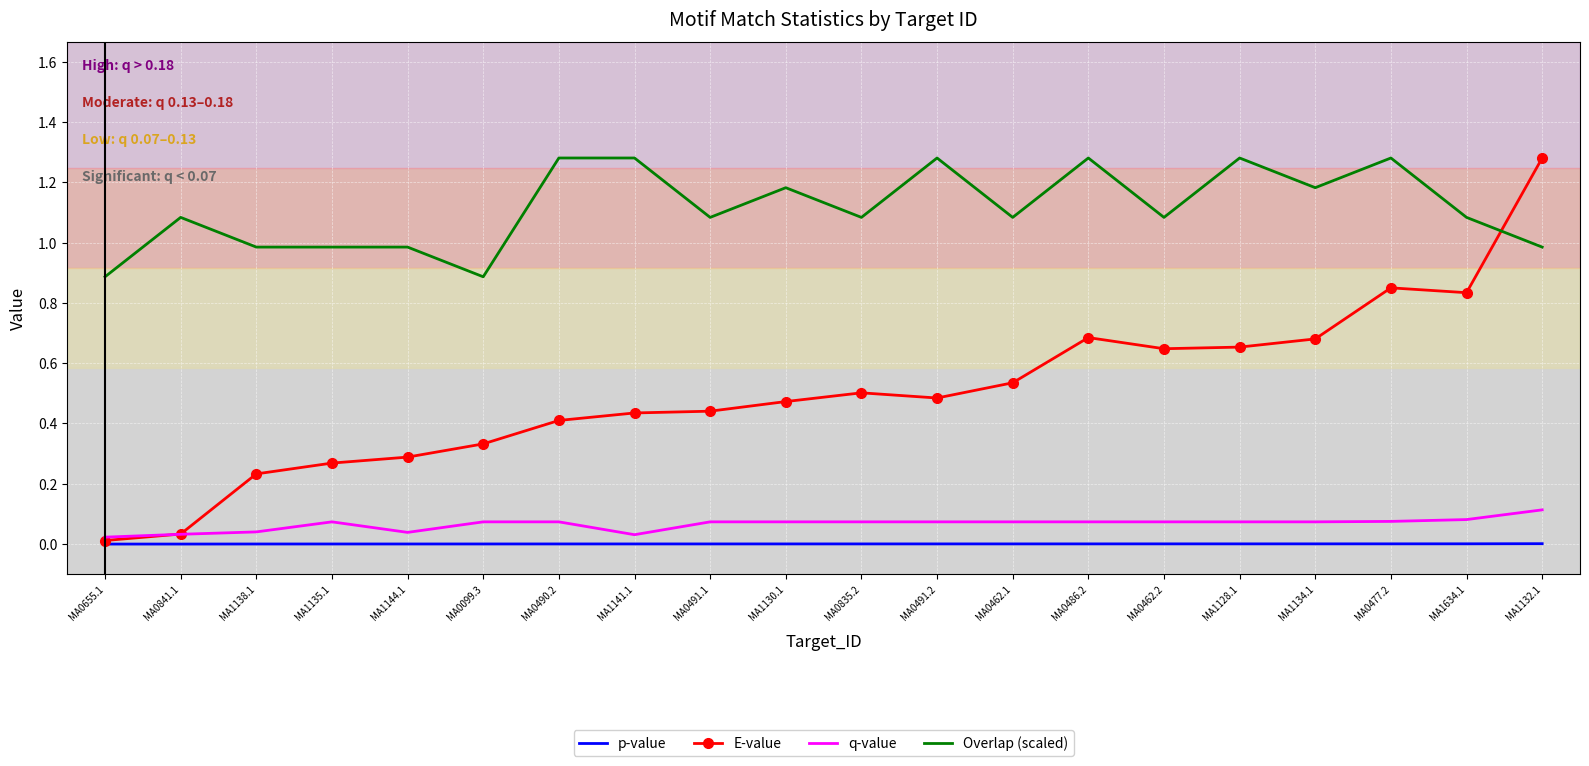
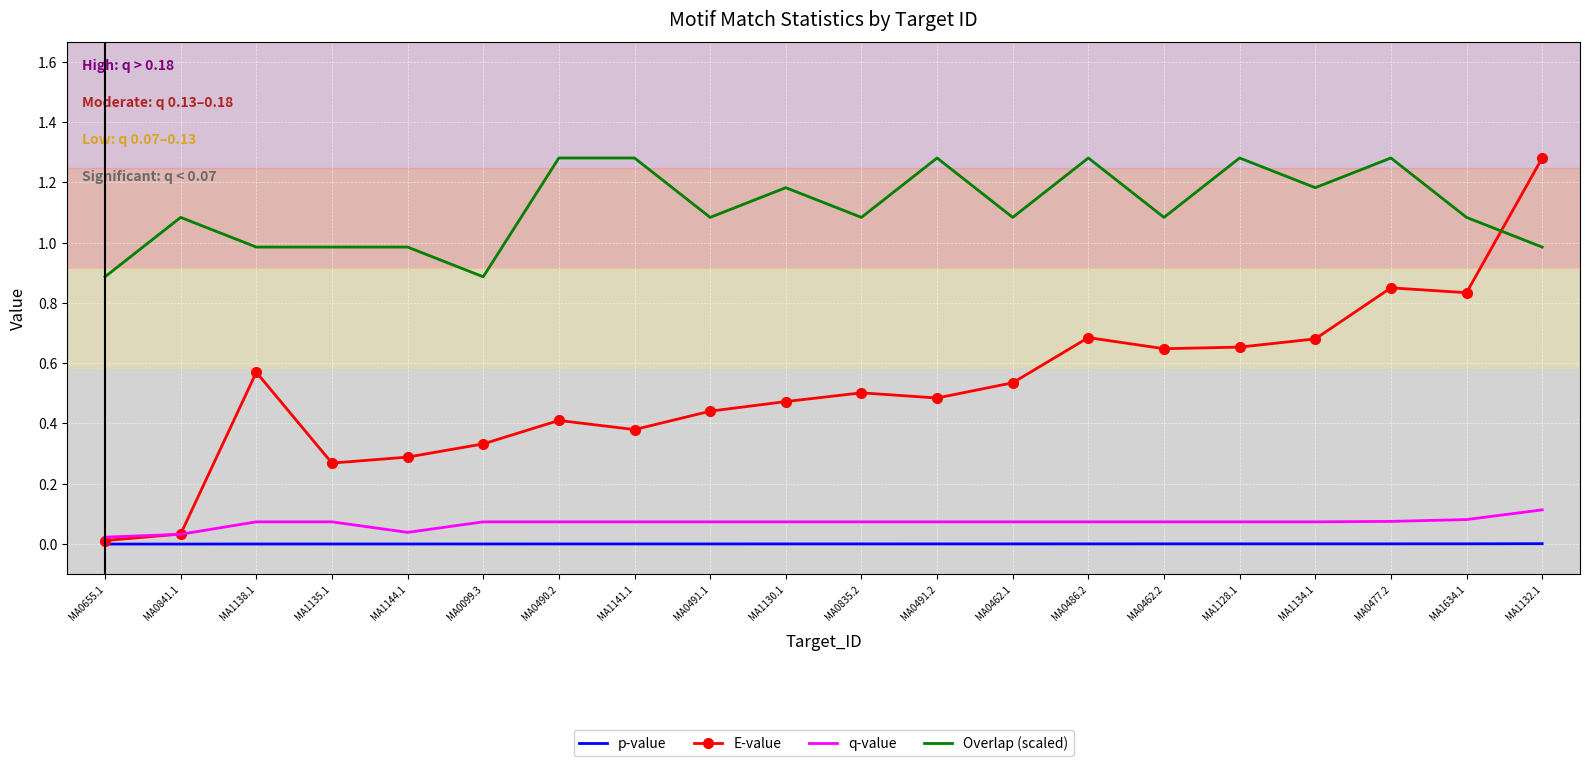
E-value, MA1138.1: 0.23 -> 0.57
q-value, MA1138.1: 0.04 -> 0.07
E-value, MA1141.1: 0.43 -> 0.38
q-value, MA1141.1: 0.03 -> 0.07
